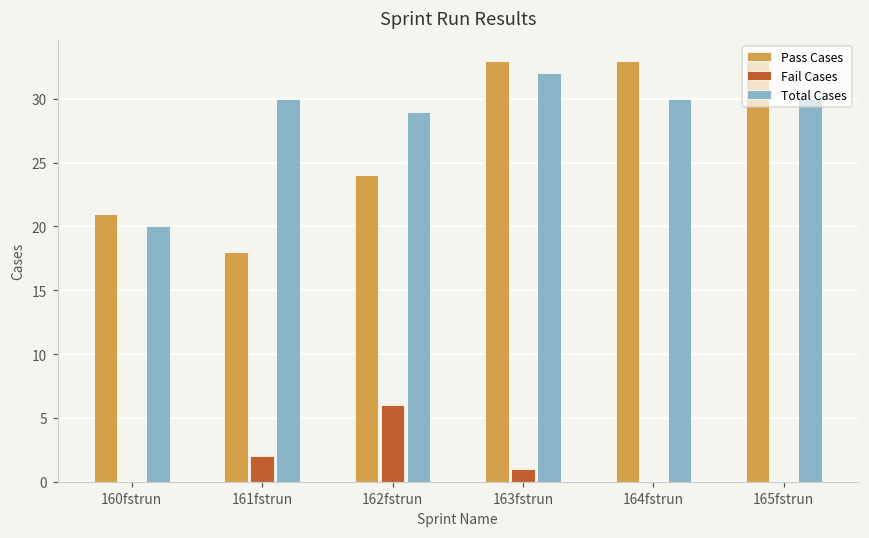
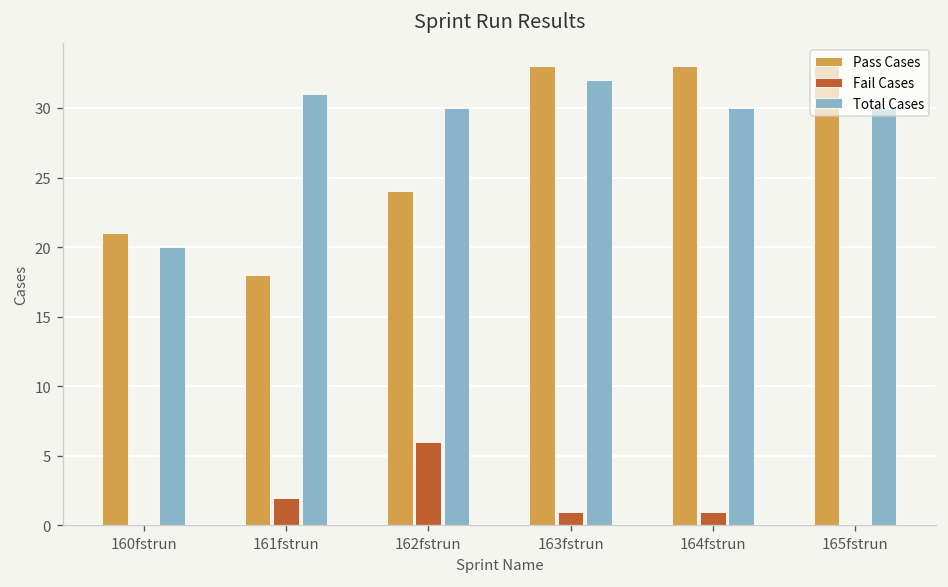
Total Cases, 161fstrun: 30 -> 31
Total Cases, 162fstrun: 29 -> 30
Fail Cases, 164fstrun: 0 -> 1
